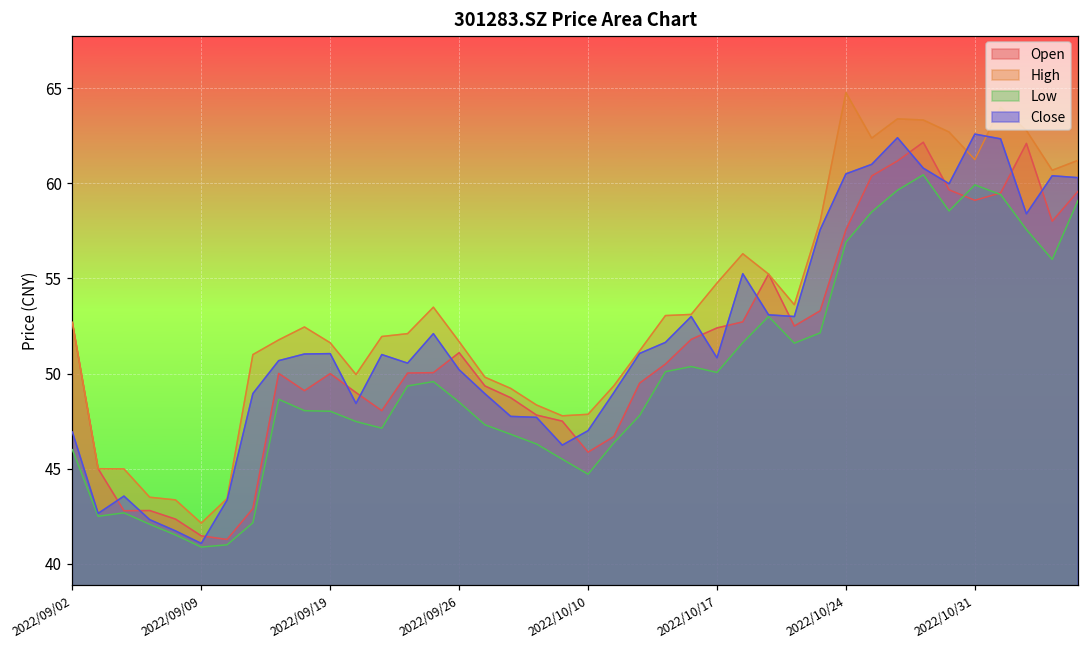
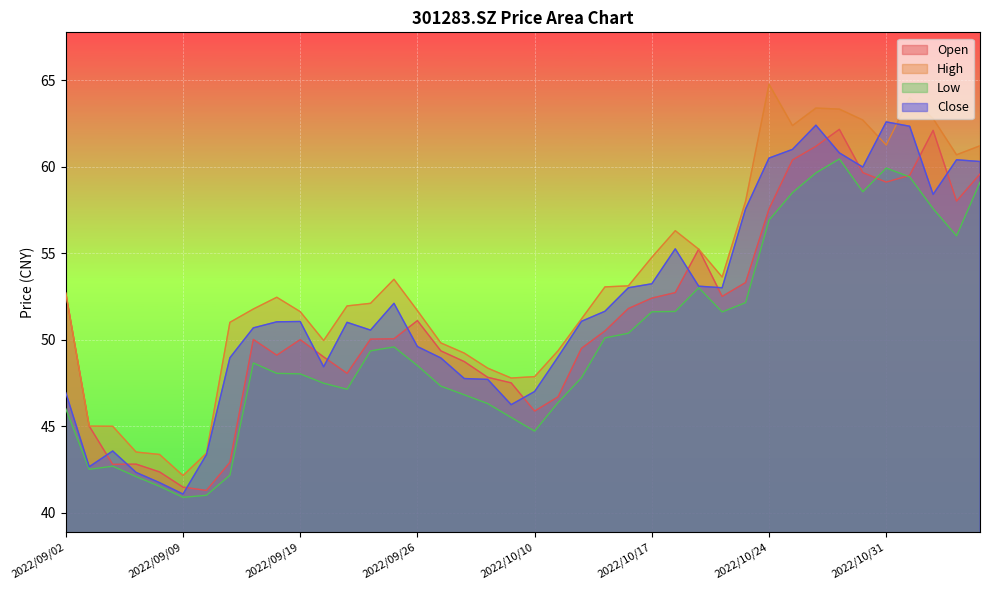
Close, 2022/09/26: 50.2 -> 49.6
Low, 2022/10/17: 50.1 -> 51.6
Close, 2022/10/17: 50.8 -> 53.2
